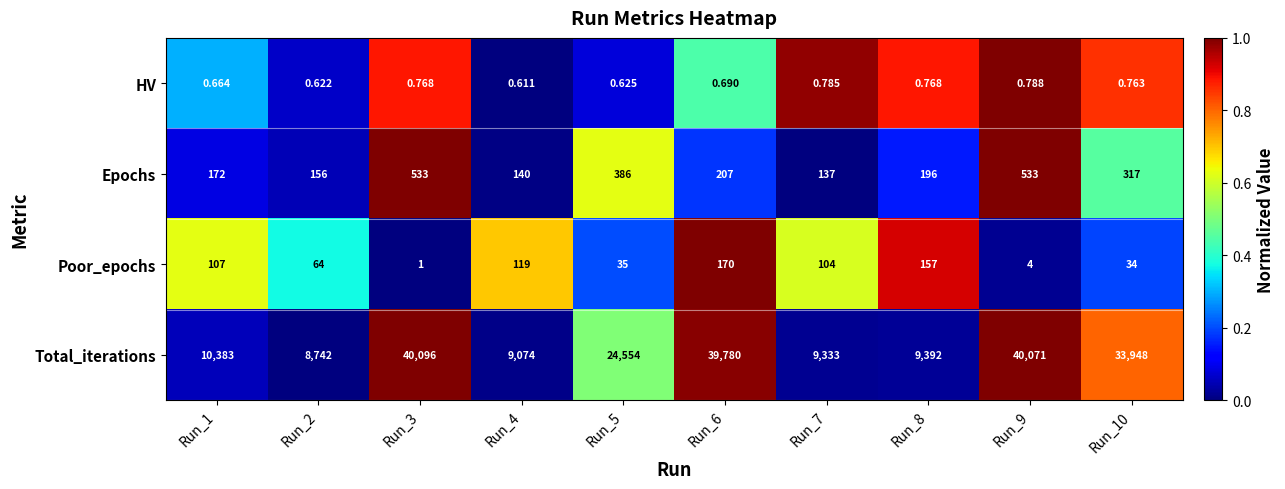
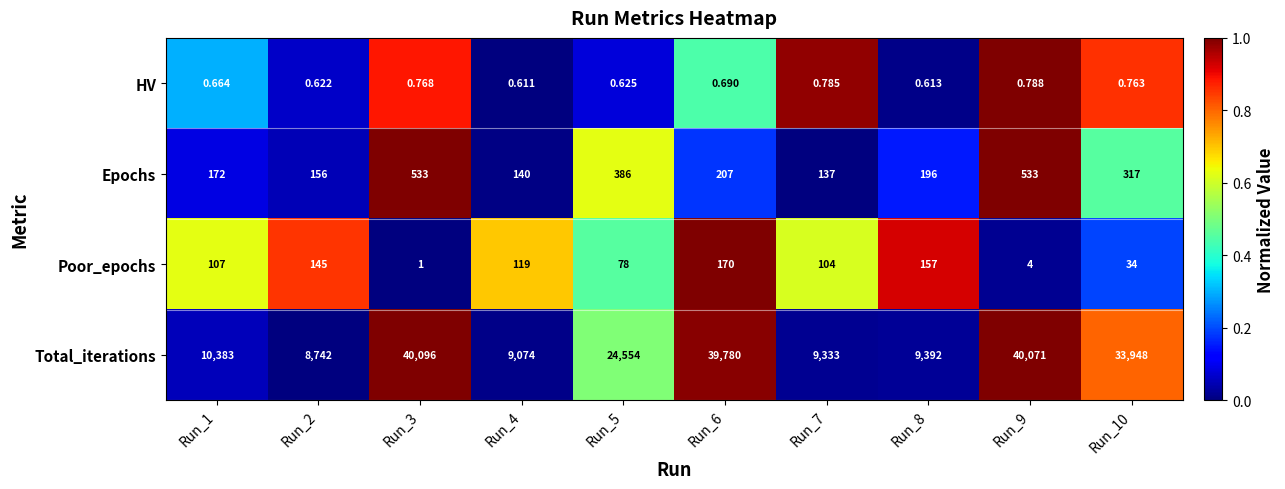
HV, Run_8: 0.768 -> 0.613
Poor_epochs, Run_2: 64 -> 145
Poor_epochs, Run_5: 35 -> 78
